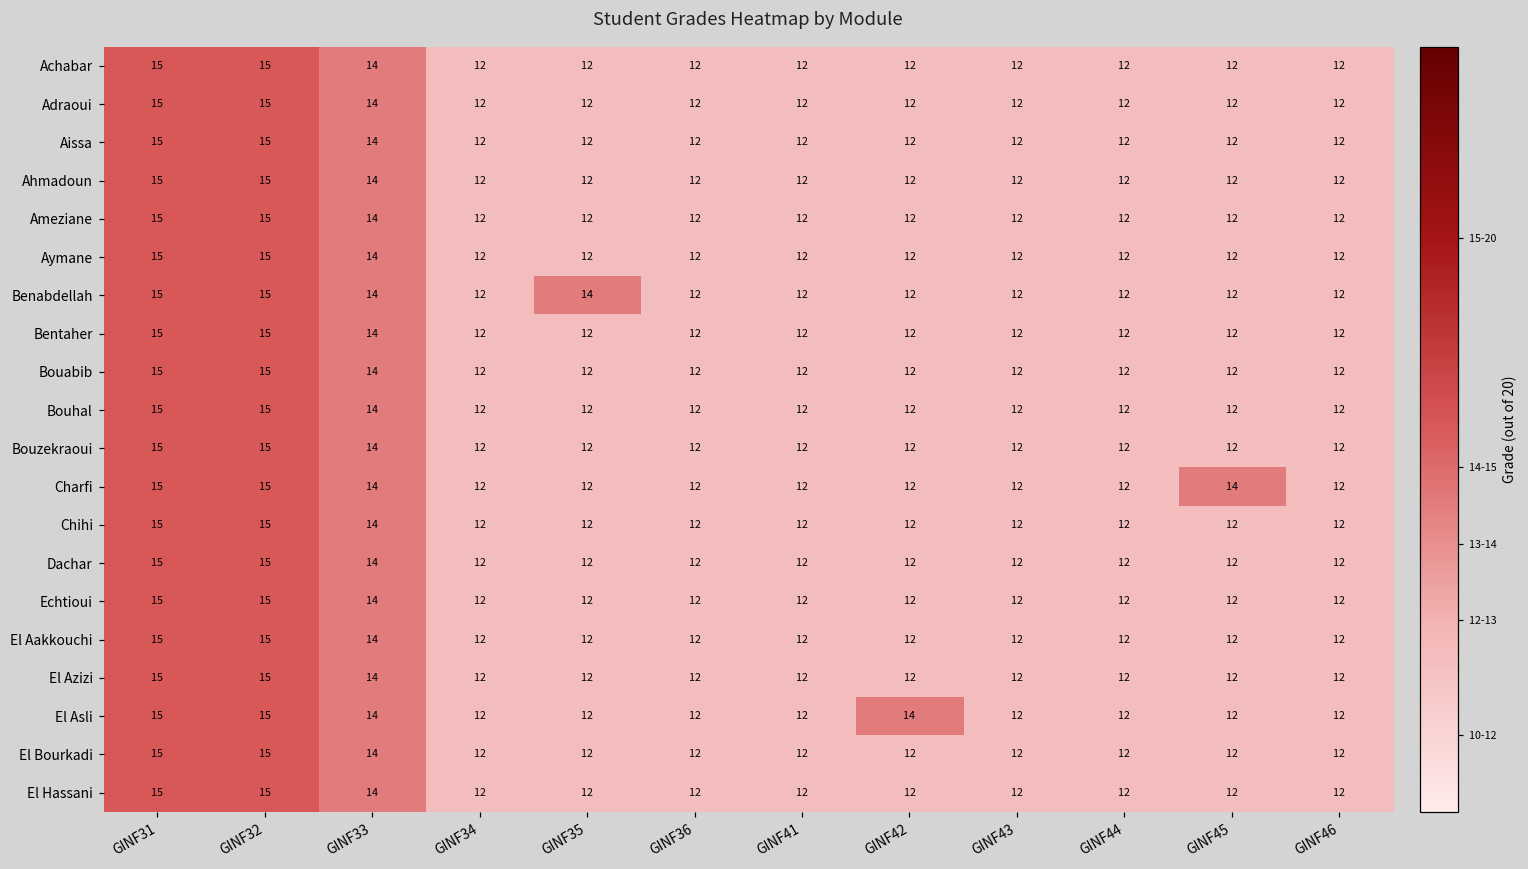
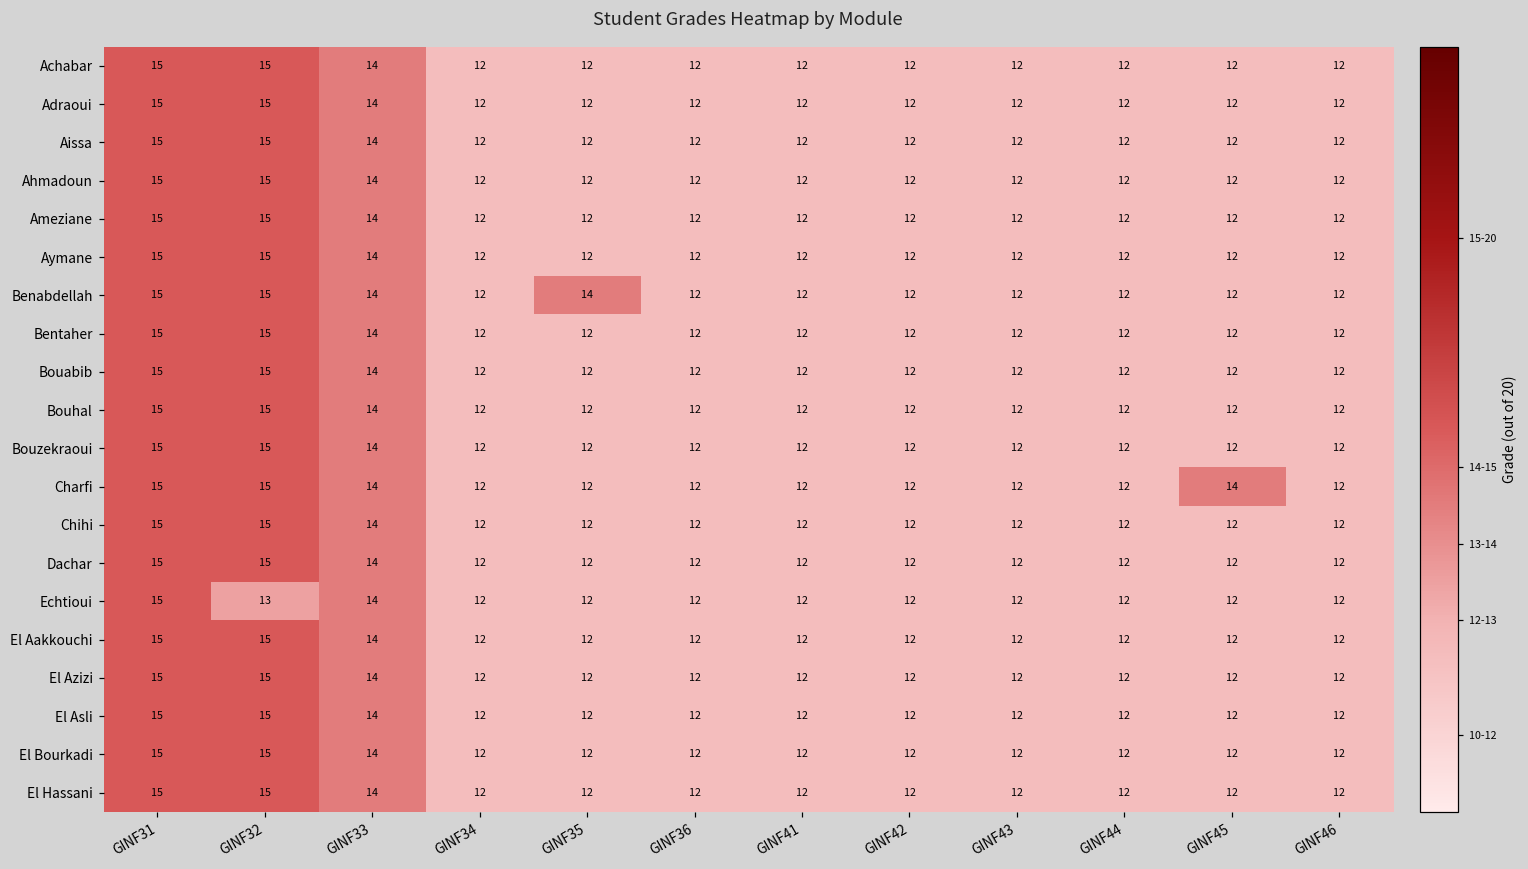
Echtioui, GINF32: 15 -> 13
El Asli, GINF42: 14 -> 12
